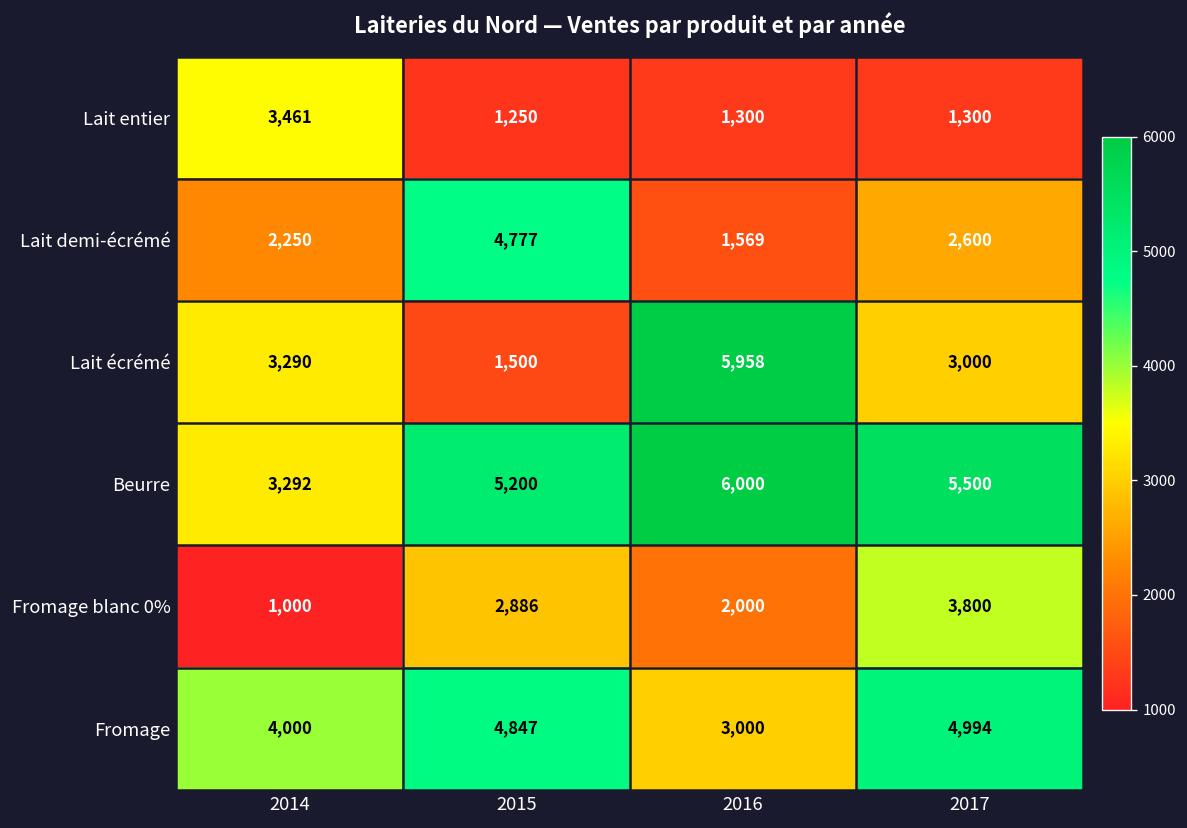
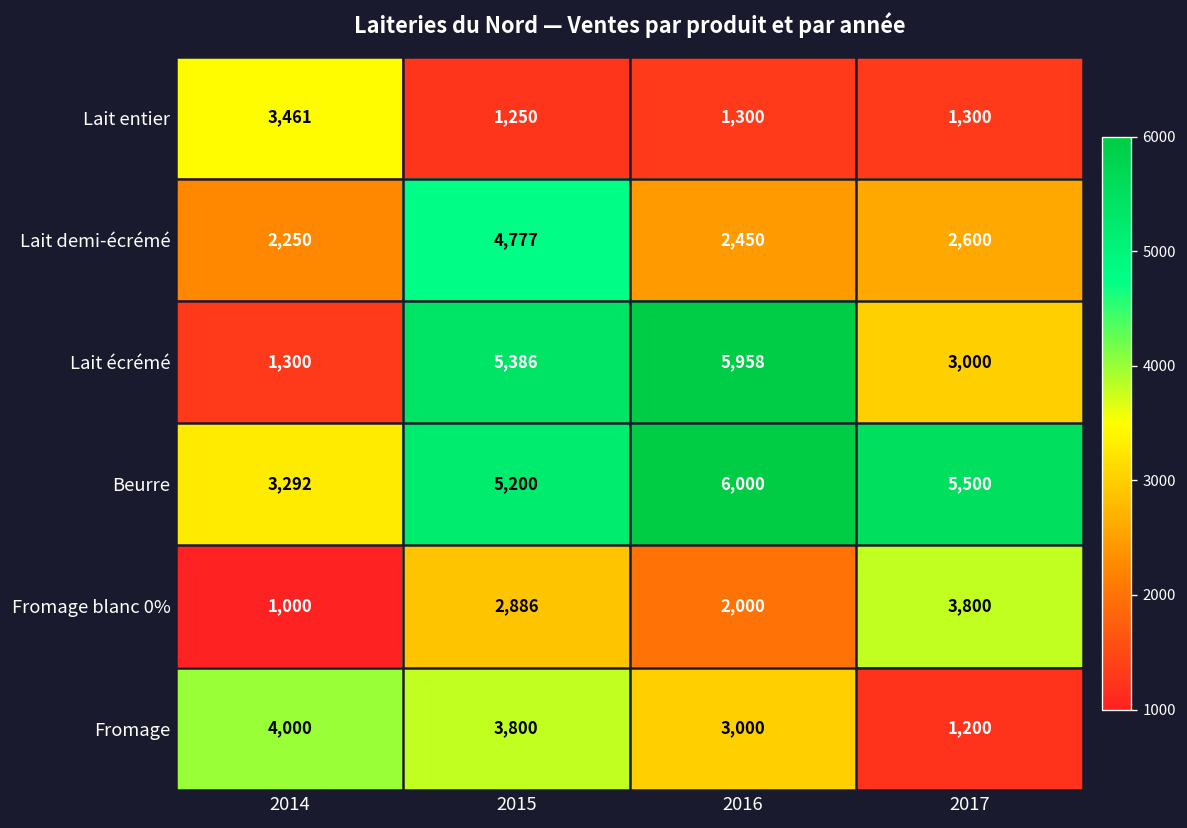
Lait demi-écrémé, 2016: 1,569 -> 2,450
Lait écrémé, 2014: 3,290 -> 1,300
Lait écrémé, 2015: 1,500 -> 5,386
Fromage, 2015: 4,847 -> 3,800
Fromage, 2017: 4,994 -> 1,200
